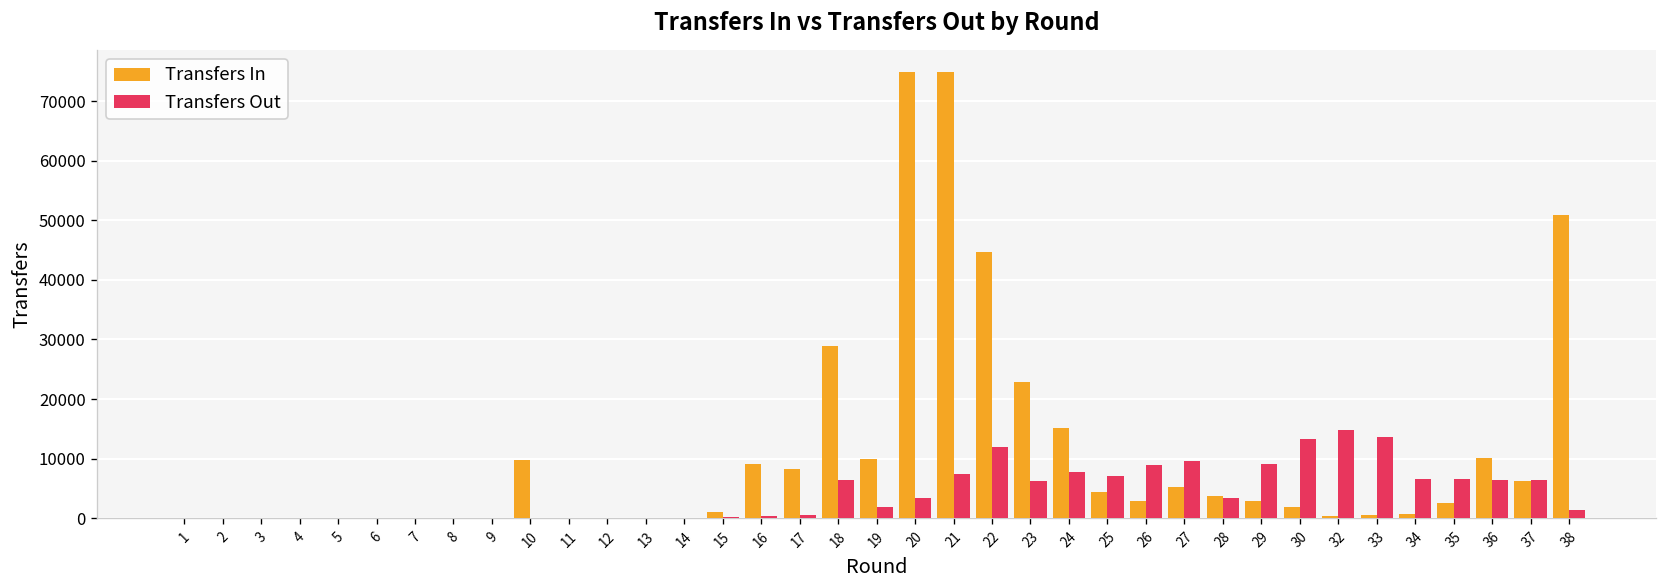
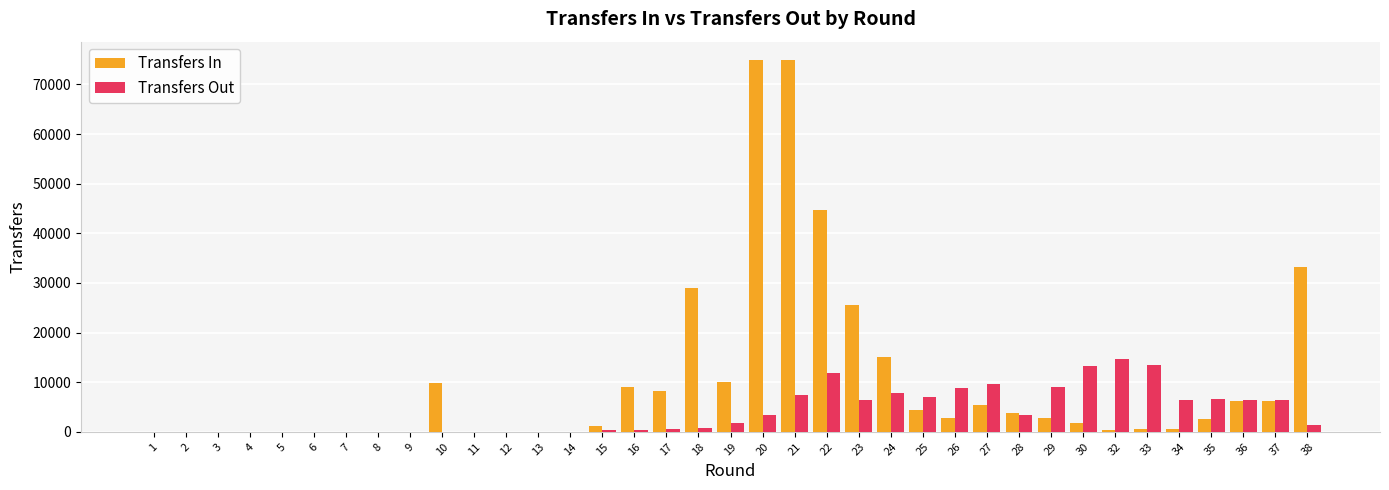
Transfers Out, 18: 6000 -> 1000
Transfers In, 23: 23000 -> 26000
Transfers In, 36: 10000 -> 6000
Transfers In, 38: 51000 -> 33000
